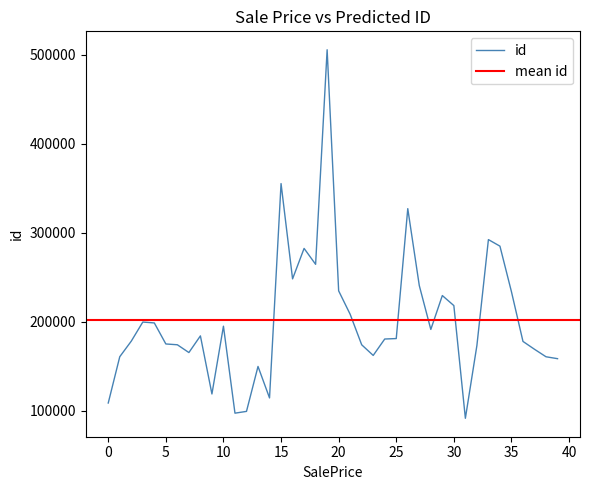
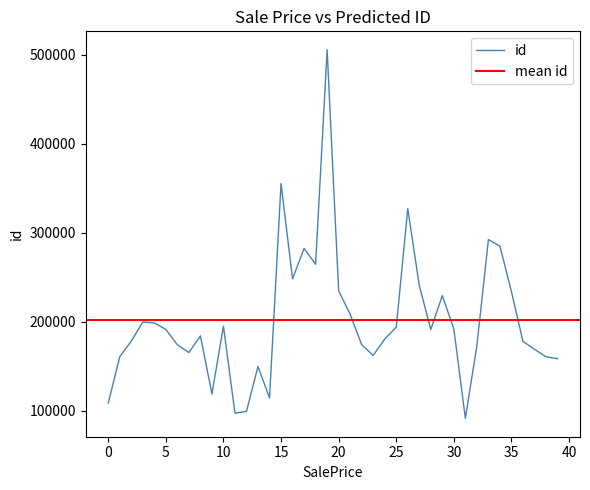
5: 180000 -> 190000
25: 180000 -> 190000
30: 220000 -> 190000
